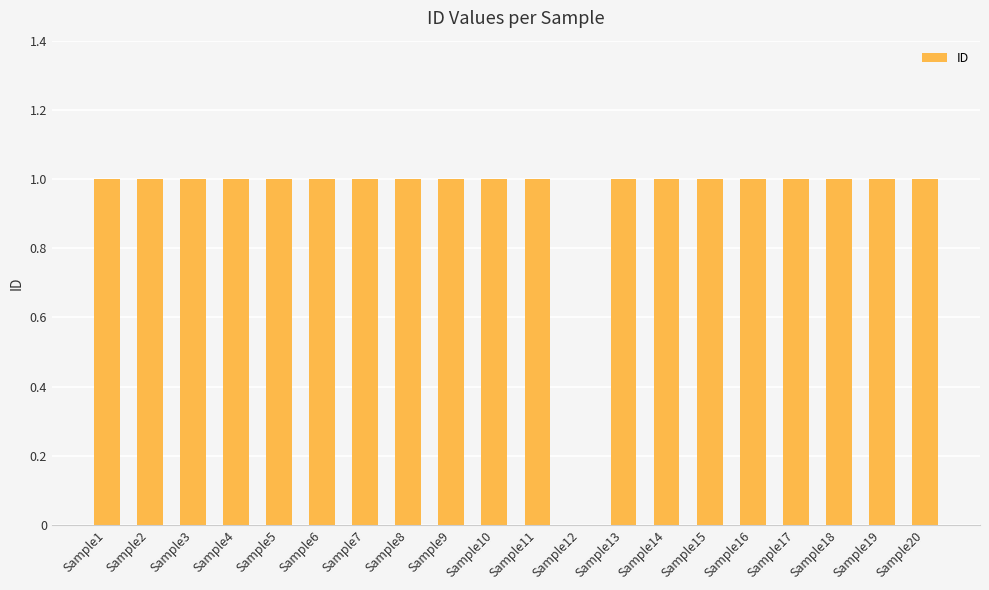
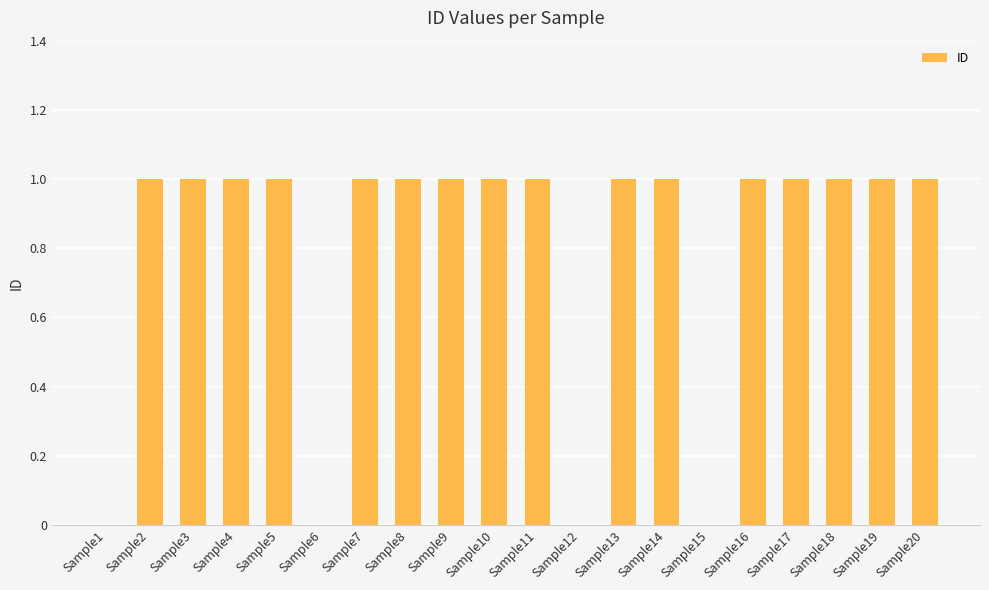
Sample1: 1 -> 0
Sample6: 1 -> 0
Sample15: 1 -> 0
